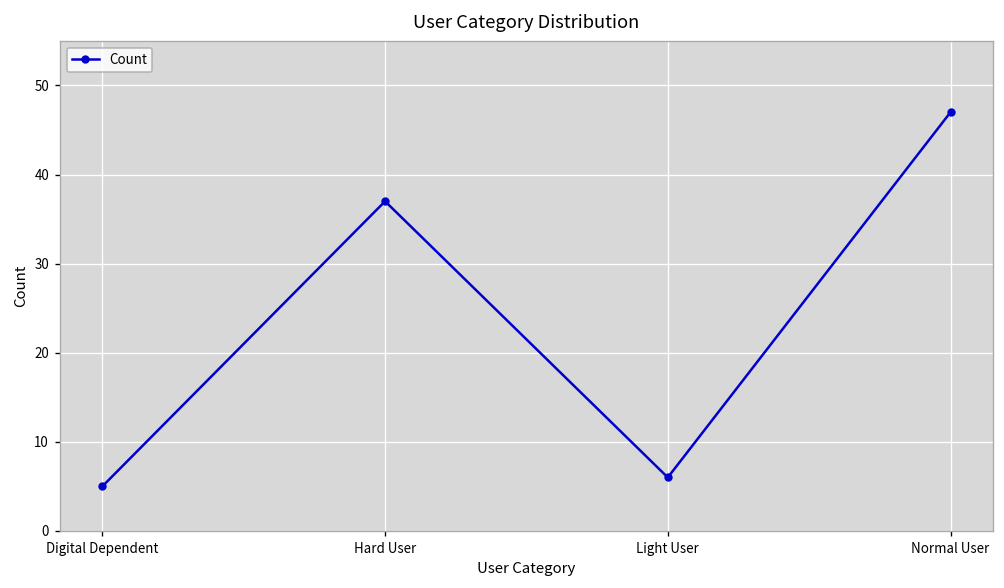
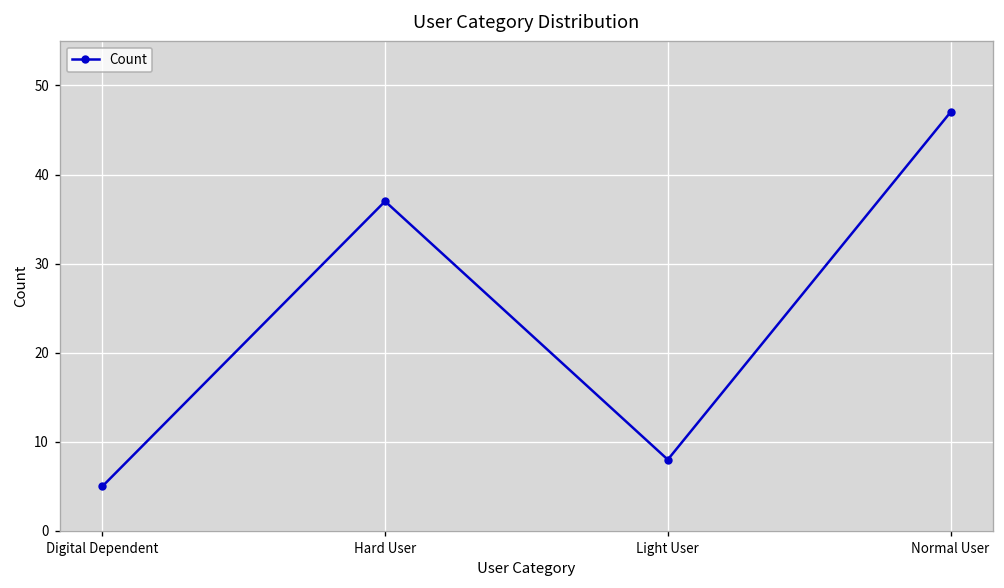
Light User: 6 -> 8
